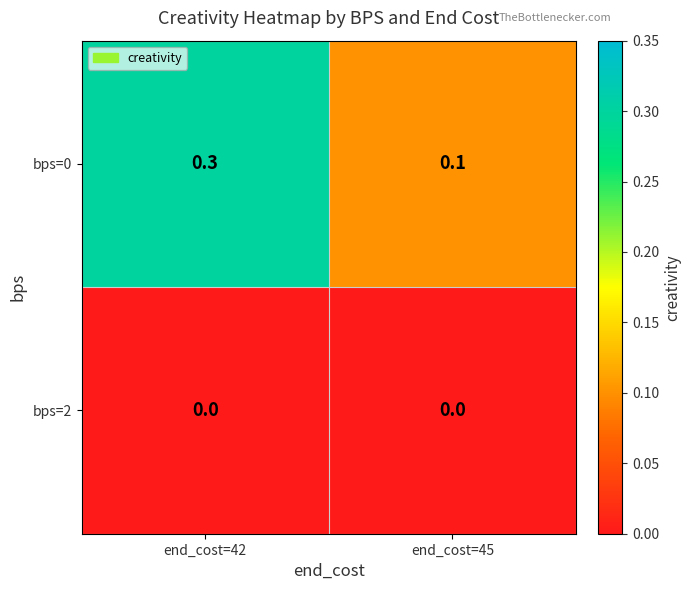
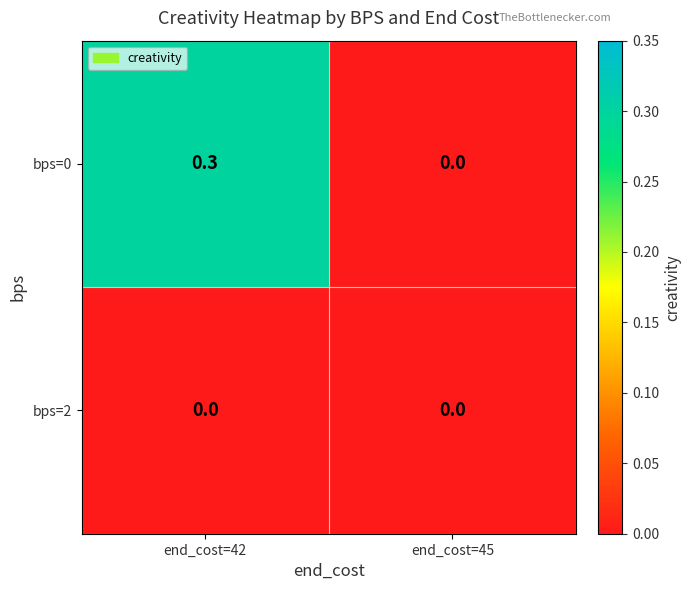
bps=0, end_cost=45: 0.1 -> 0.0
